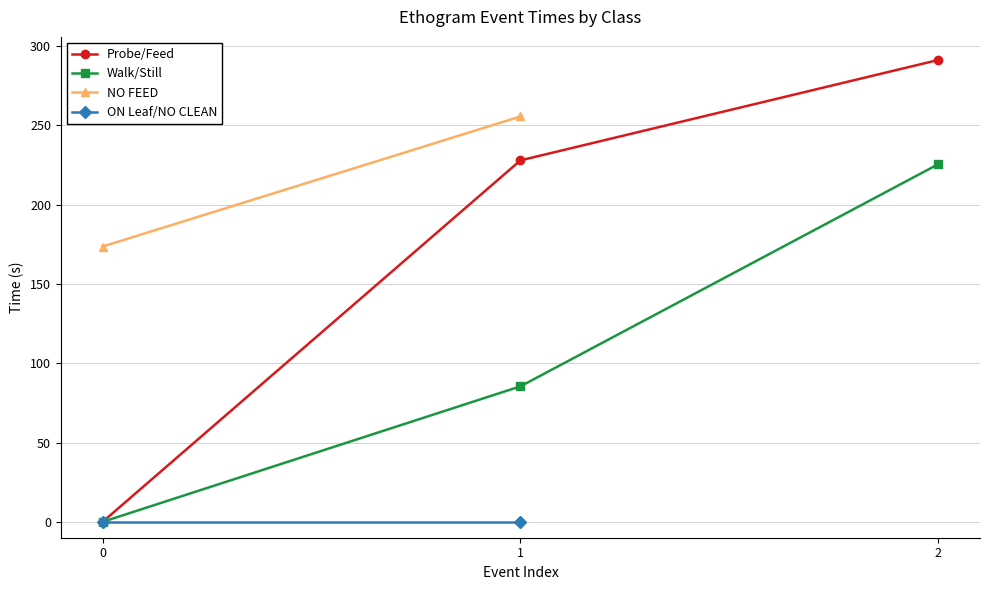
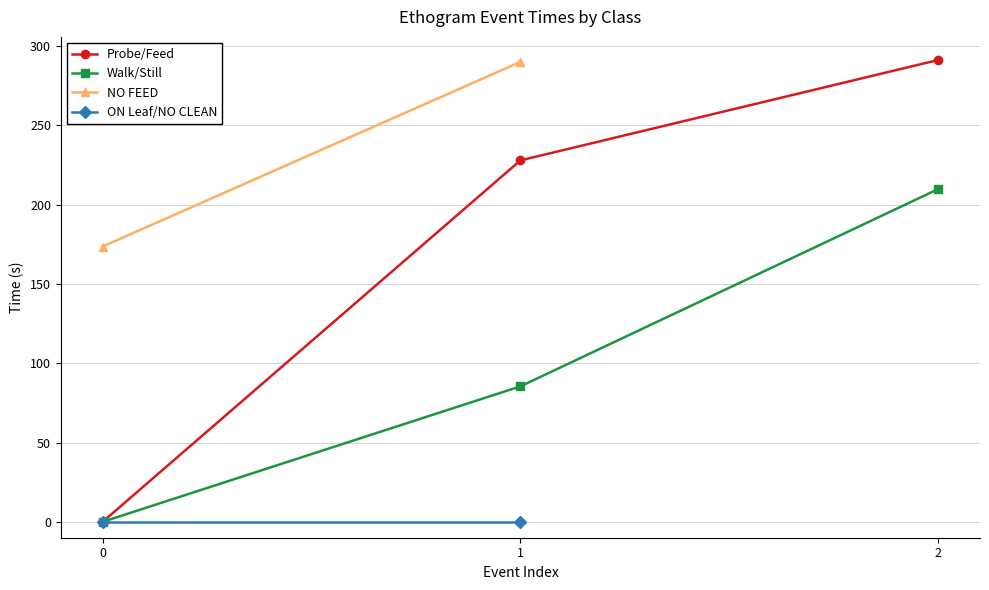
NO FEED, 1: 256 -> 290
Walk/Still, 2: 226 -> 210
